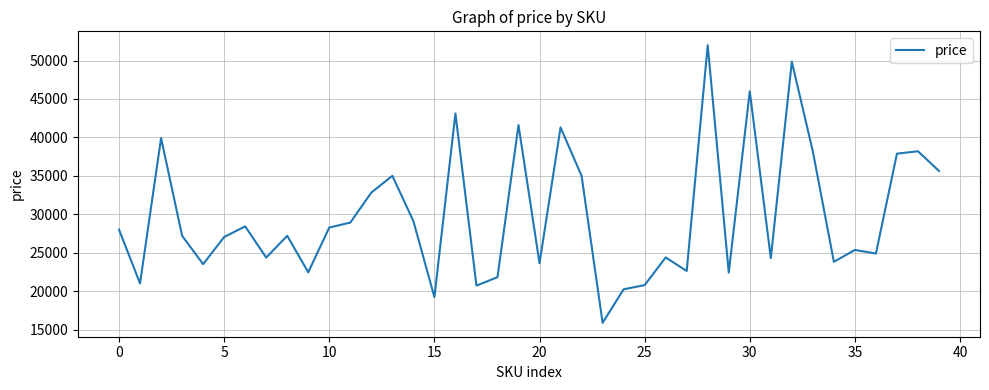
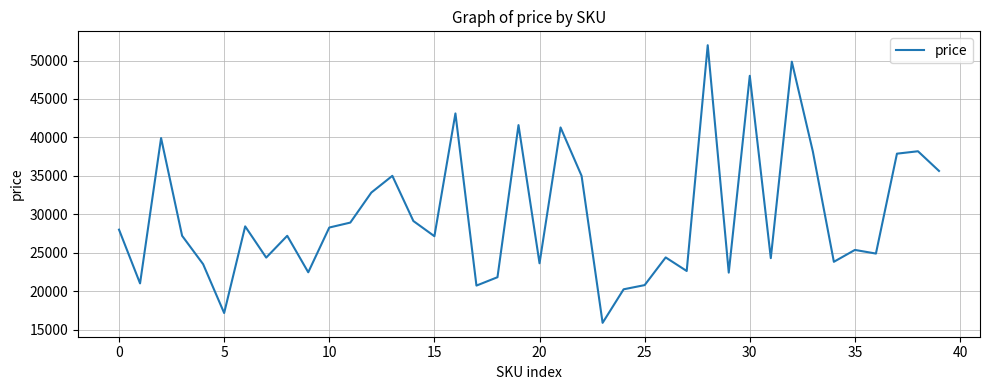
5: 27000 -> 17000
15: 19000 -> 27000
30: 46000 -> 48000
